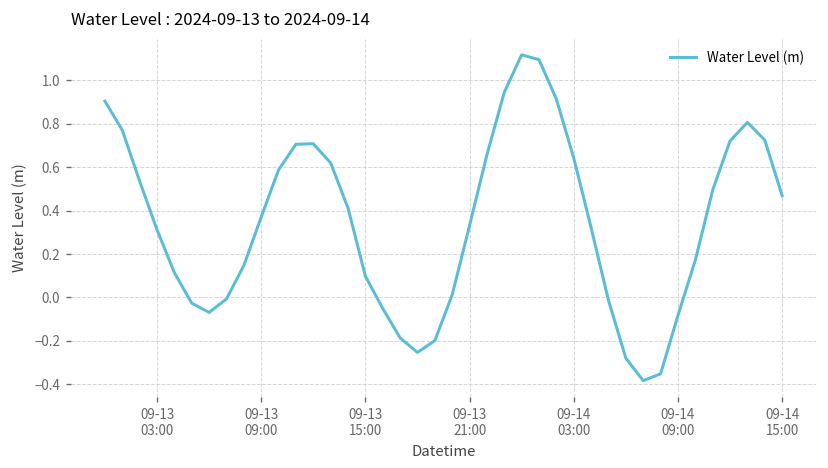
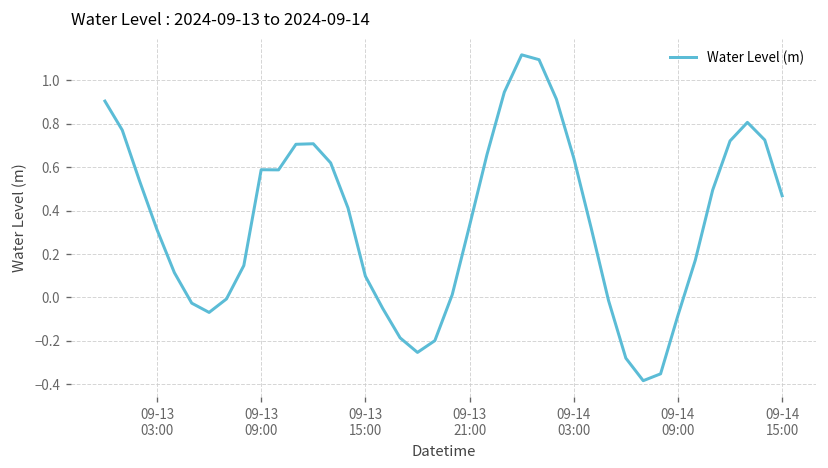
09-13 09:00: 0.37 -> 0.59
